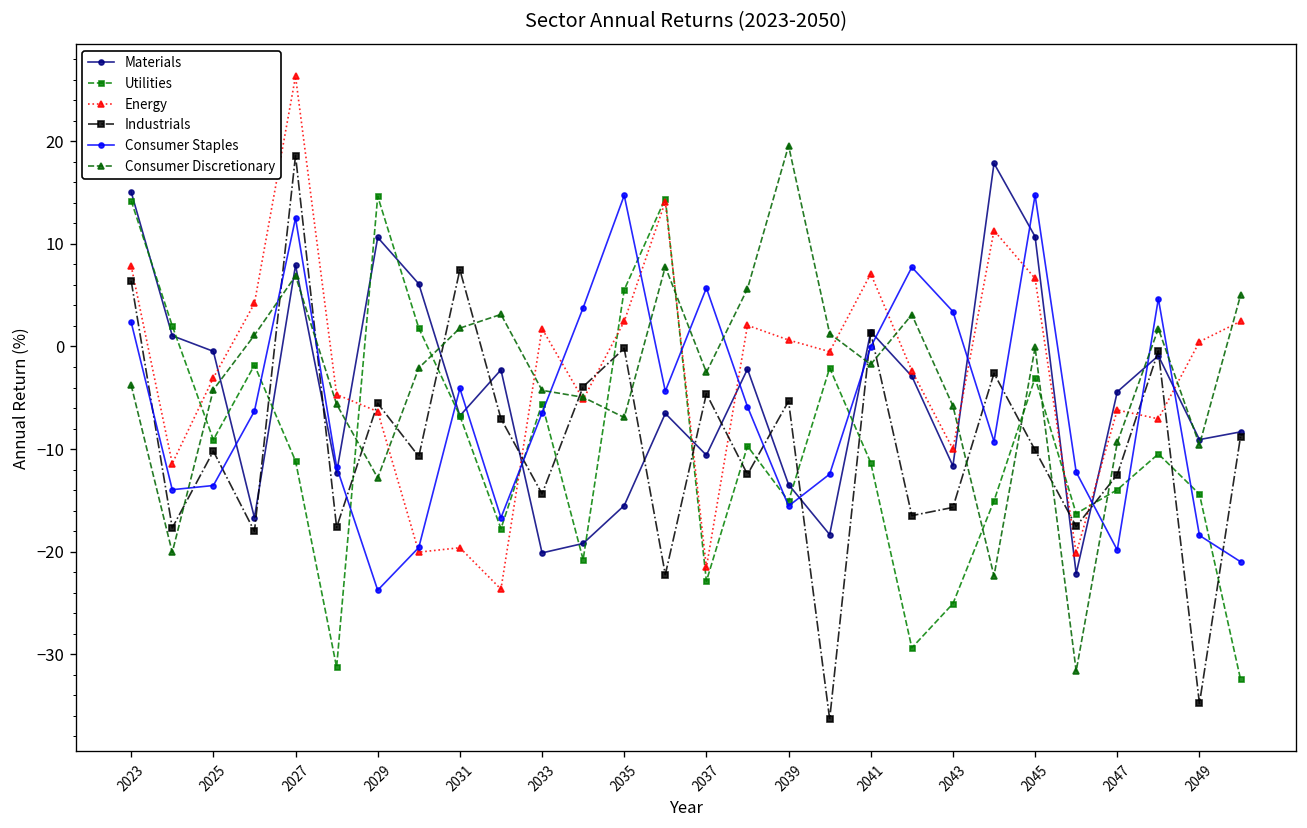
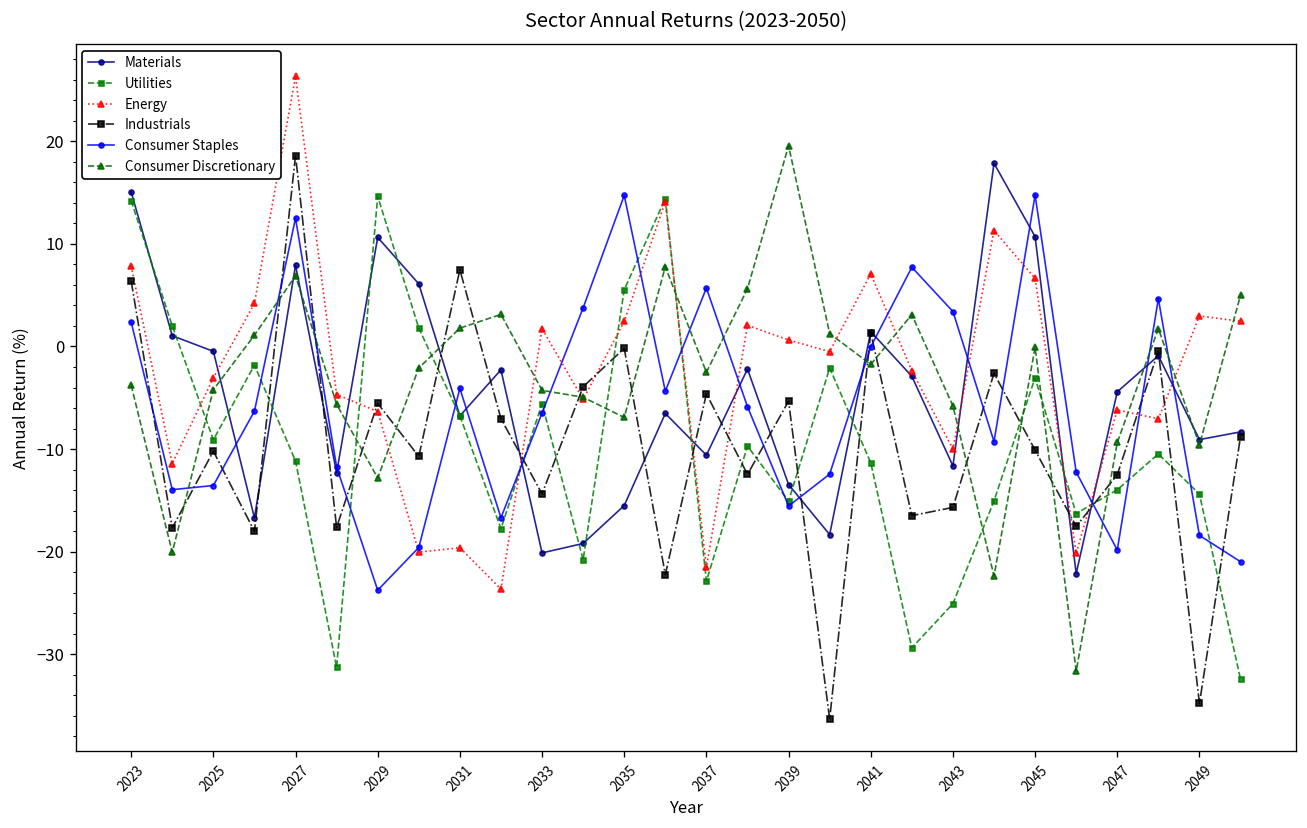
Energy, 2049: 0 -> 3
